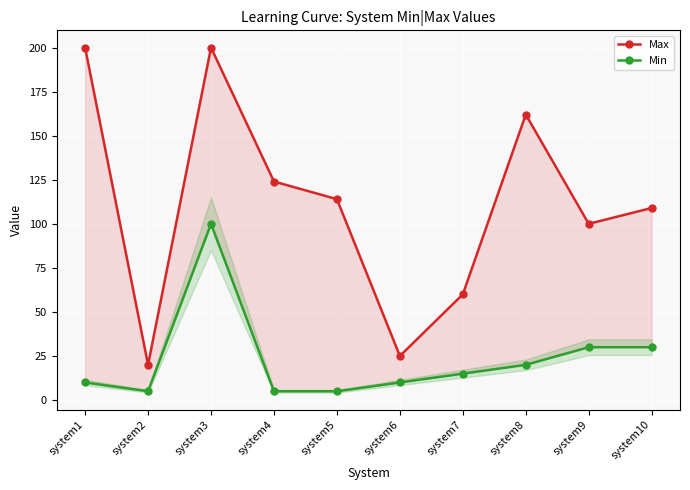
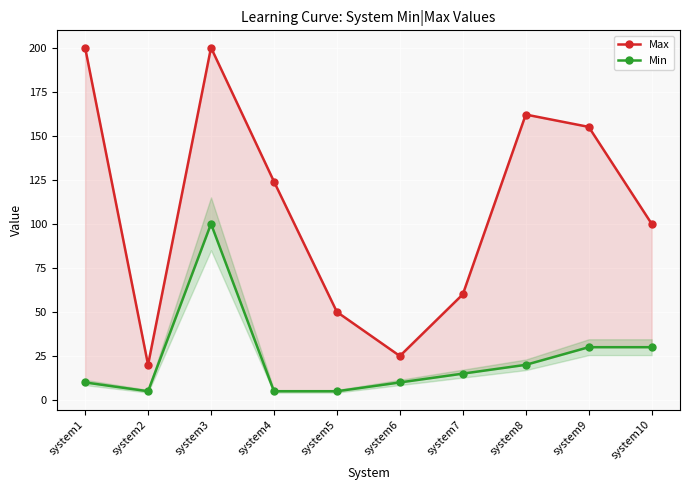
Max, system5: 114 -> 50
Max, system9: 100 -> 155
Max, system10: 109 -> 100
